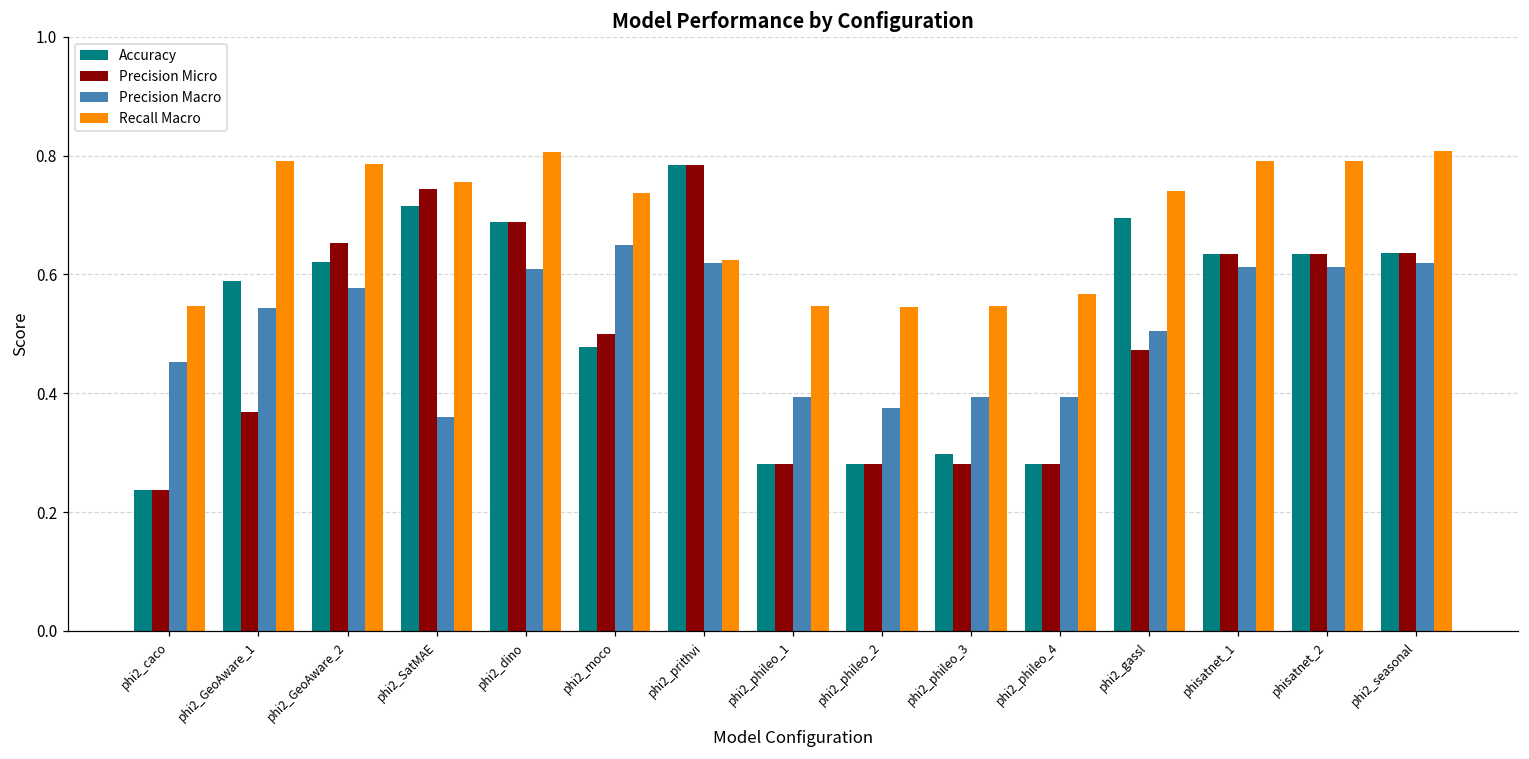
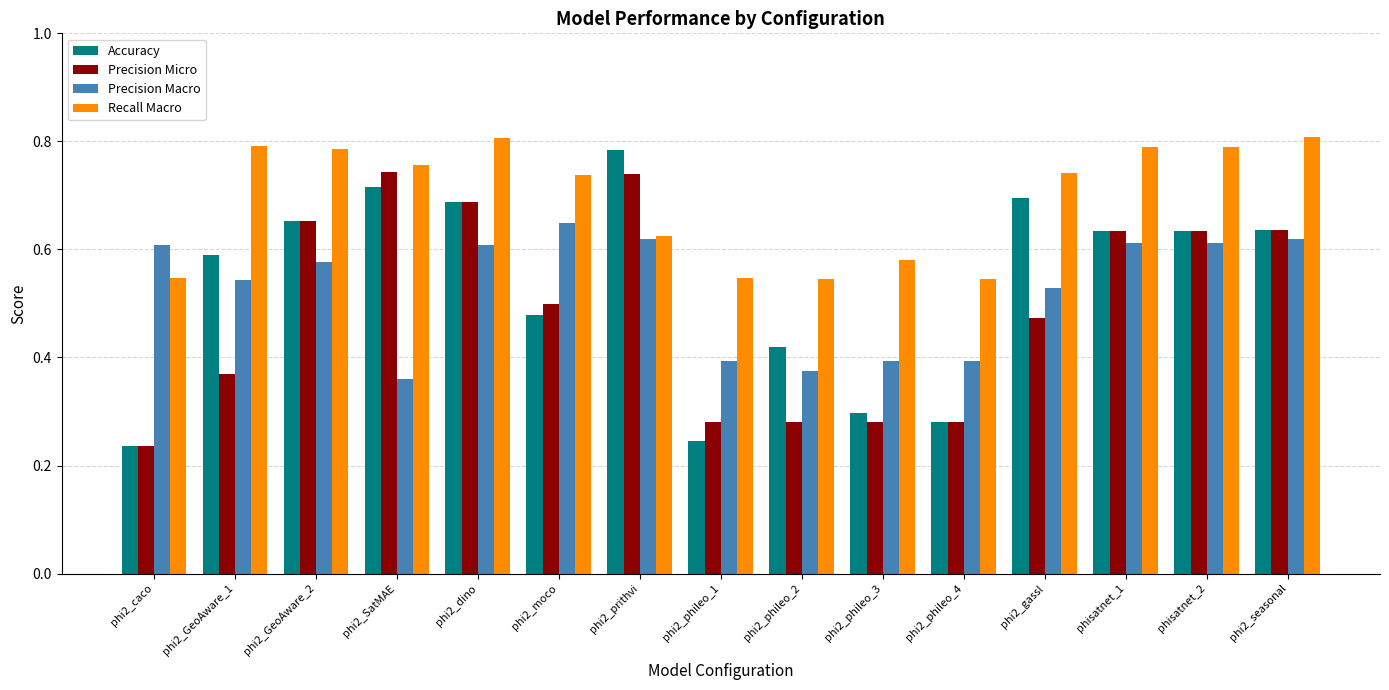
Precision Macro, phi2_caco: 0.45 -> 0.61
Accuracy, phi2_GeoAware_2: 0.62 -> 0.65
Precision Micro, phi2_prithvi: 0.78 -> 0.74
Accuracy, phi2_phileo_1: 0.28 -> 0.25
Accuracy, phi2_phileo_2: 0.28 -> 0.42
Recall Macro, phi2_phileo_3: 0.55 -> 0.58
Recall Macro, phi2_phileo_4: 0.57 -> 0.55
Precision Macro, phi2_gassl: 0.51 -> 0.53
